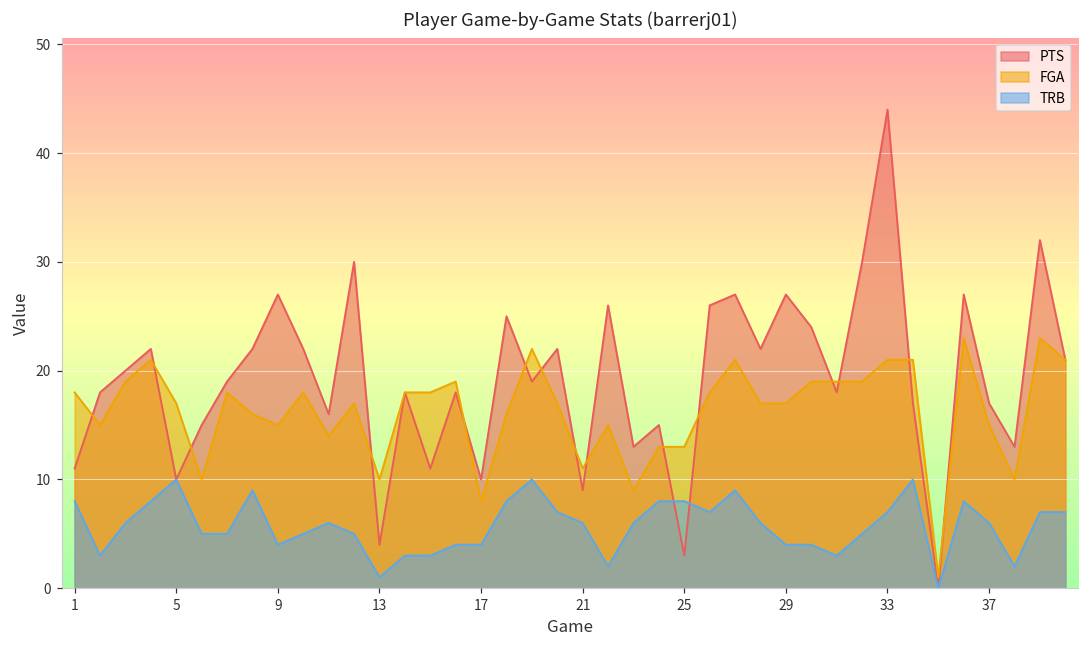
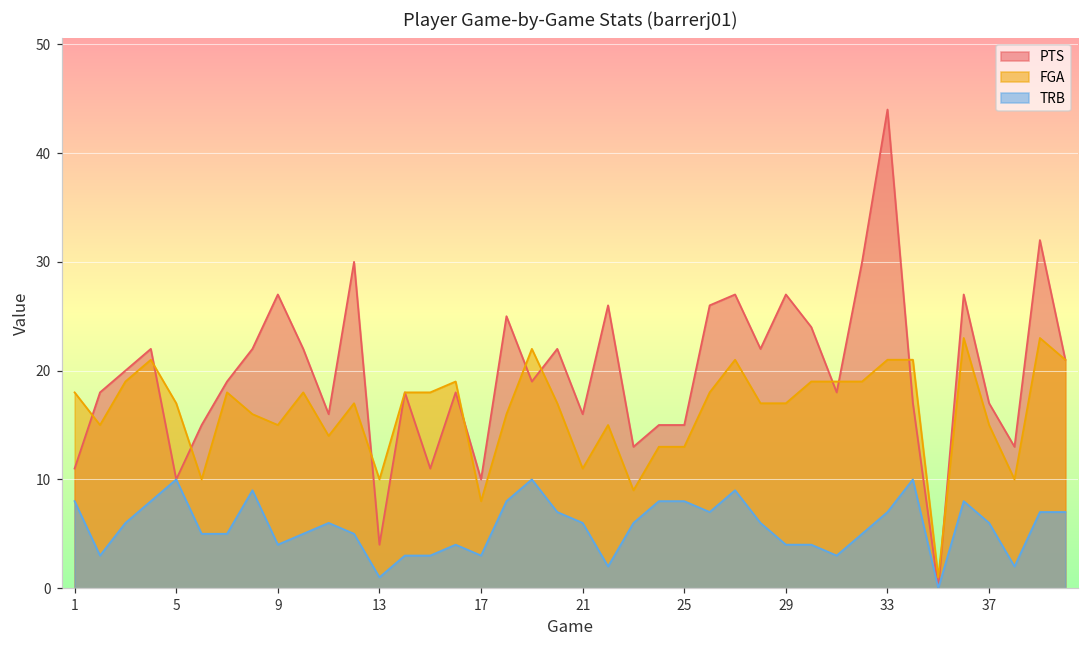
TRB, 17: 4 -> 3
PTS, 21: 9 -> 16
PTS, 25: 3 -> 15
